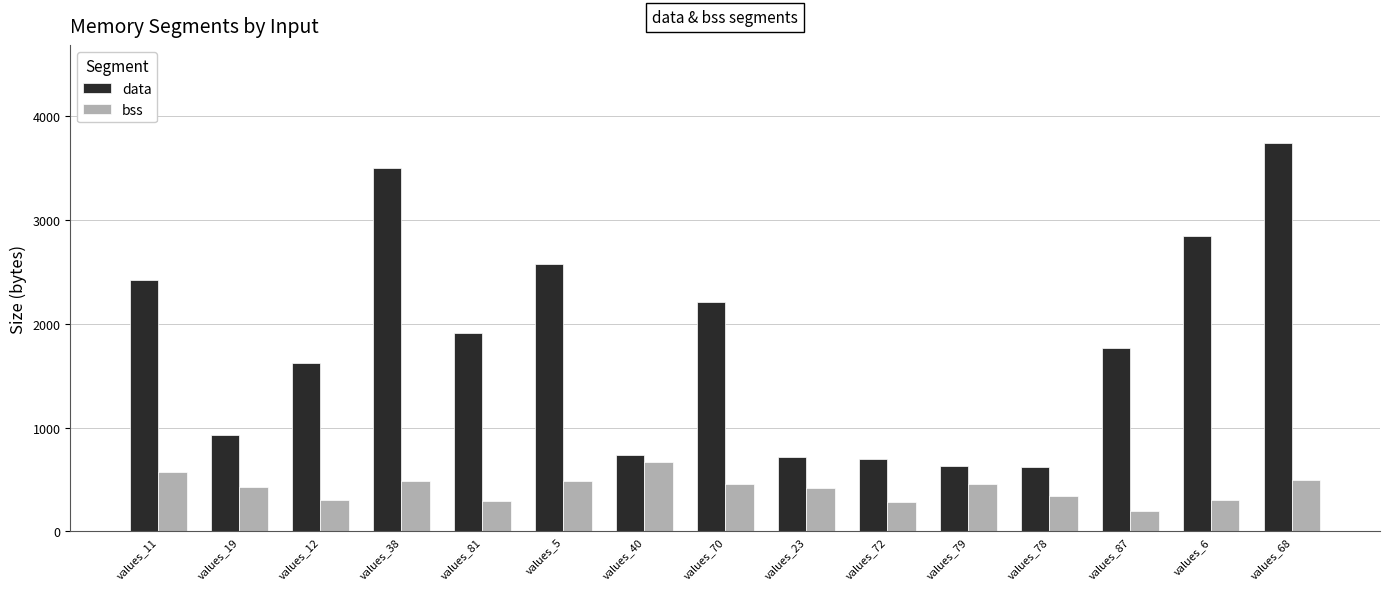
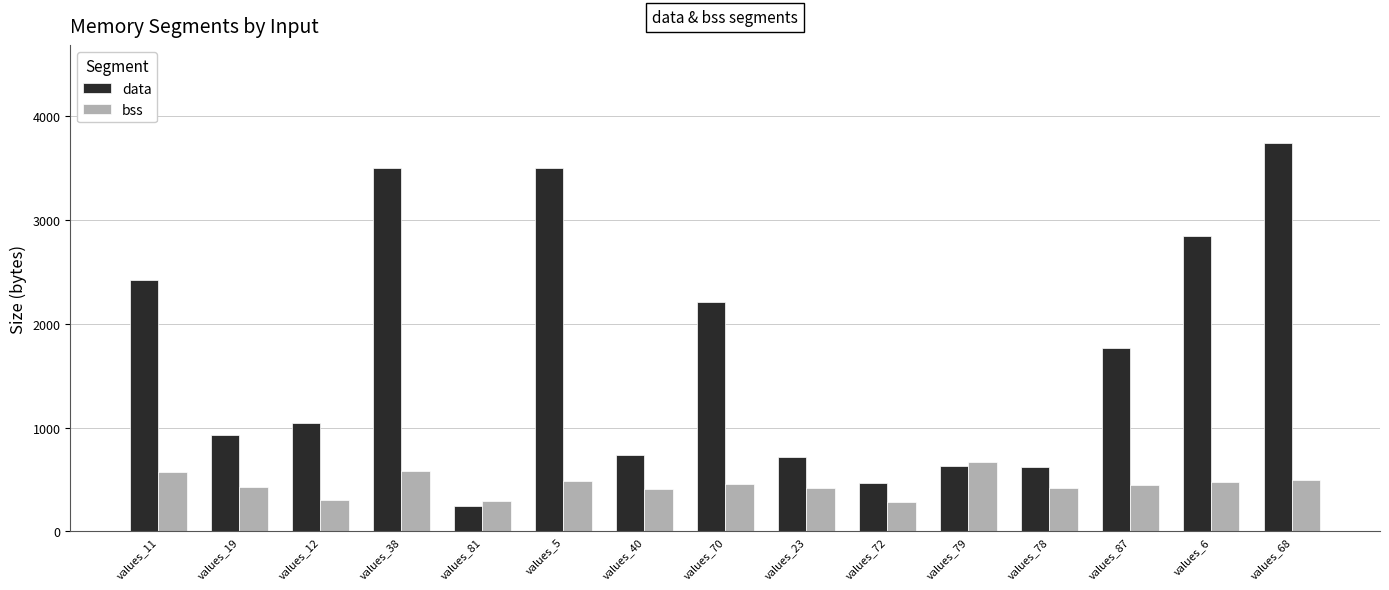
data, values_12: 1620 -> 1040
bss, values_38: 490 -> 580
data, values_81: 1910 -> 240
data, values_5: 2580 -> 3500
bss, values_40: 670 -> 410
data, values_72: 690 -> 460
bss, values_79: 460 -> 670
bss, values_78: 340 -> 420
bss, values_87: 200 -> 450
bss, values_6: 300 -> 480
